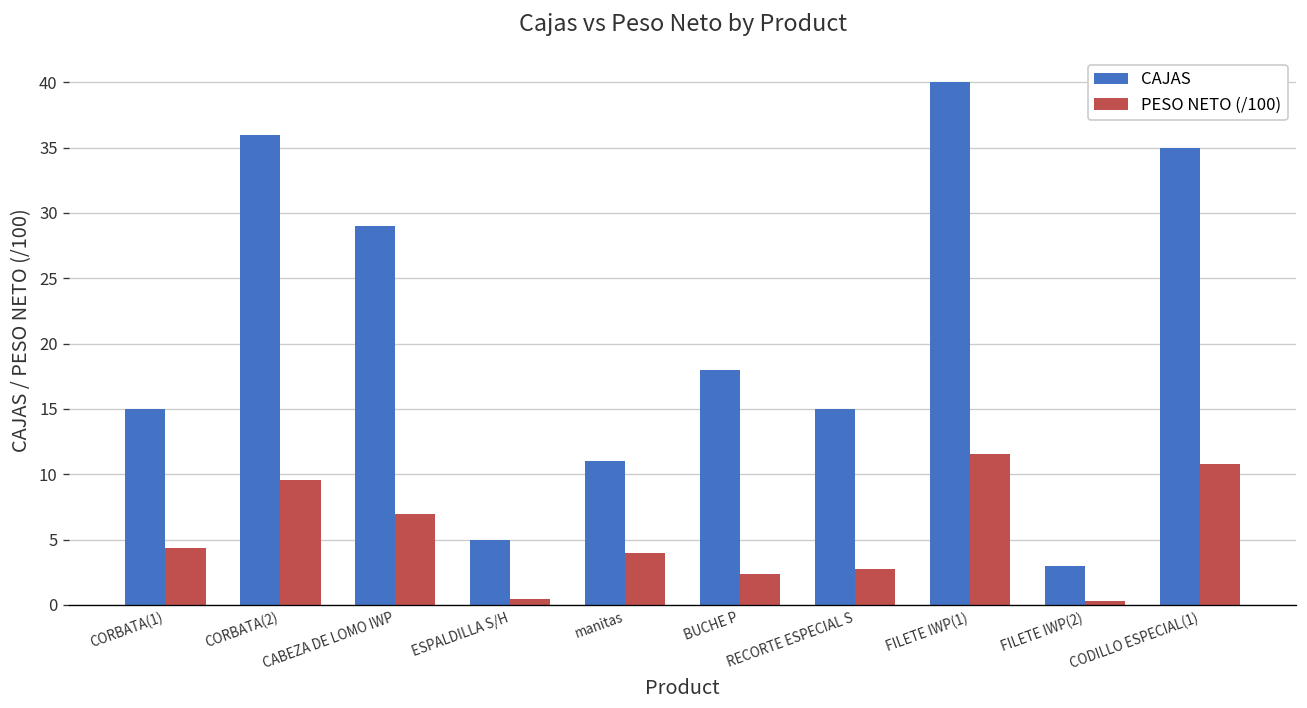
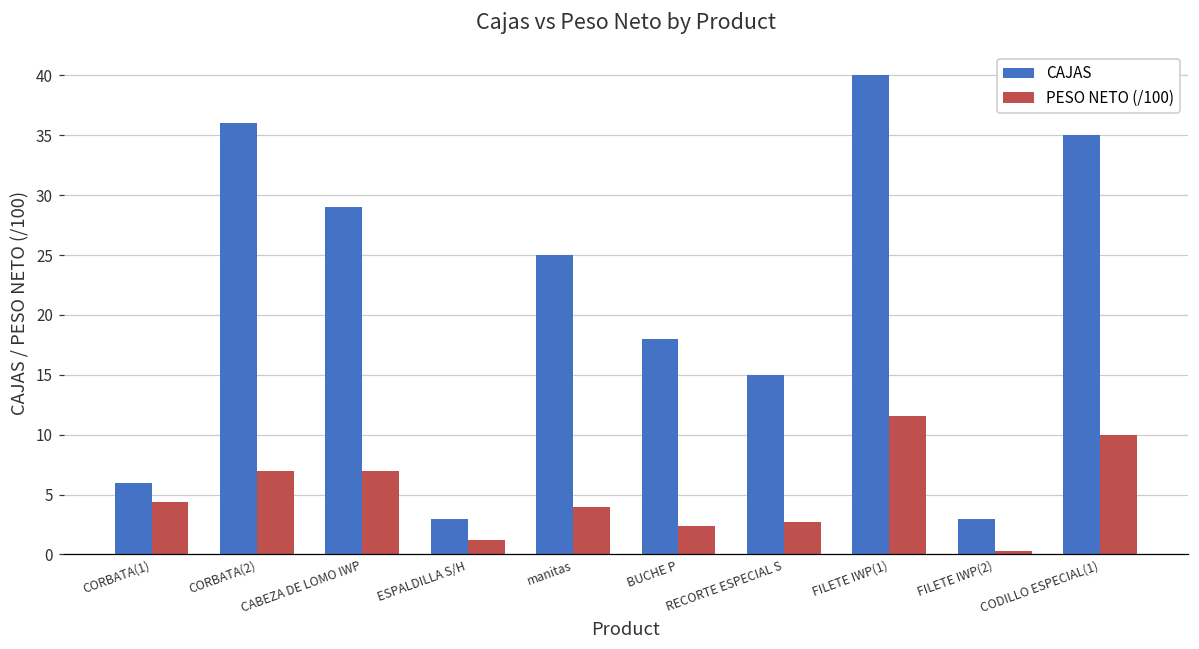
CAJAS, CORBATA(1): 15 -> 6
PESO NETO (/100), CORBATA(2): 9.6 -> 7.0
CAJAS, ESPALDILLA S/H: 5 -> 3
PESO NETO (/100), ESPALDILLA S/H: 0.4 -> 1.2
CAJAS, manitas: 11 -> 25
PESO NETO (/100), CODILLO ESPECIAL(1): 10.8 -> 10.0
